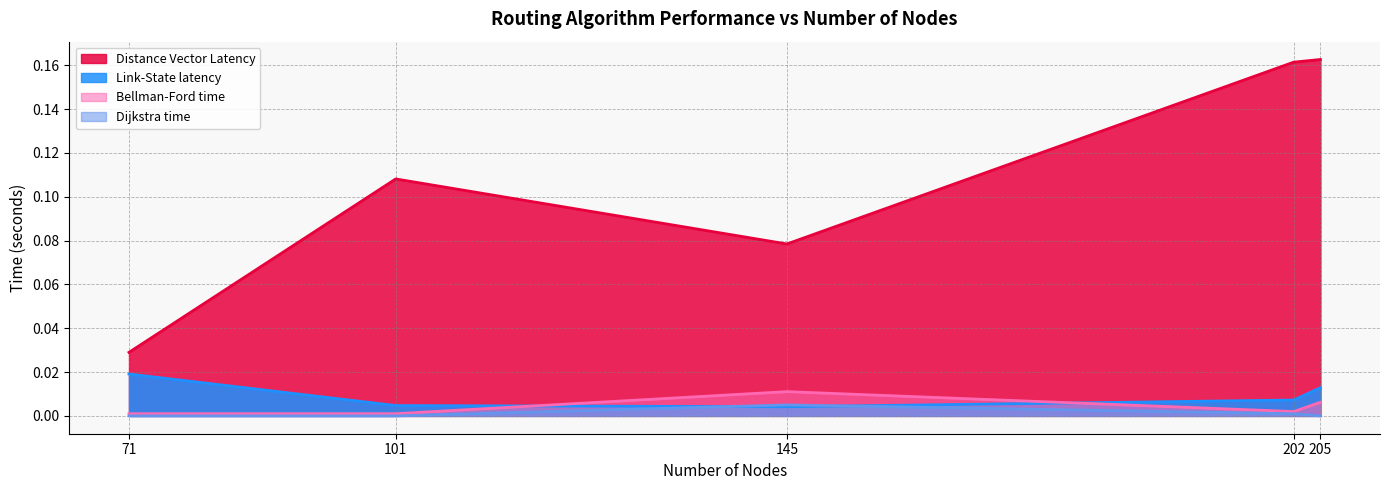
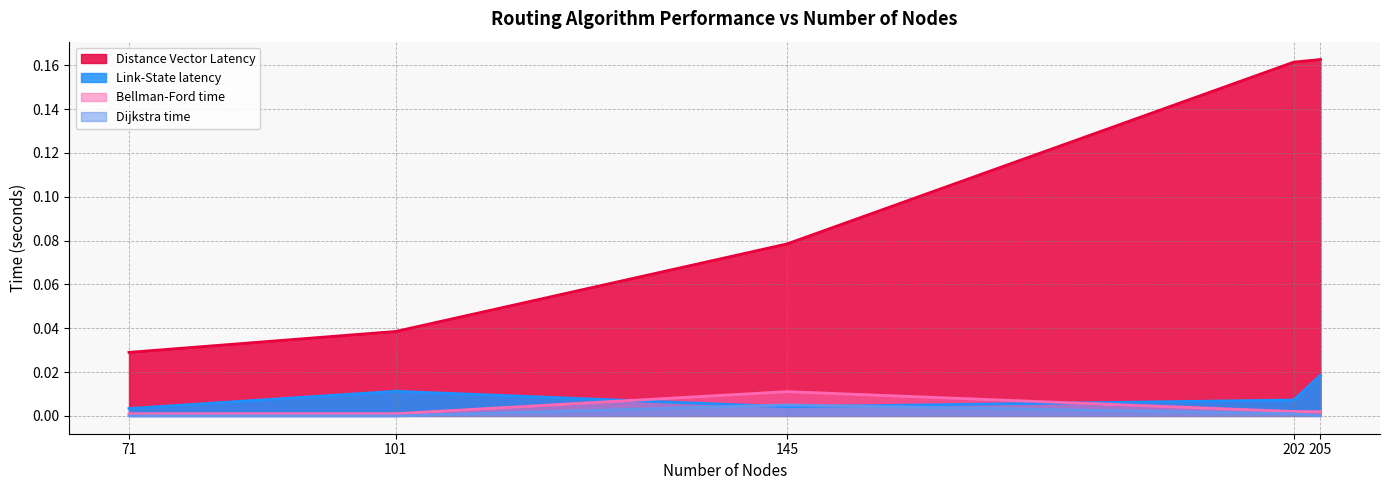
Link-State latency, 71: 0.019 -> 0.003
Distance Vector Latency, 101: 0.108 -> 0.039
Link-State latency, 101: 0.005 -> 0.011
Link-State latency, 205: 0.013 -> 0.019
Bellman-Ford time, 205: 0.006 -> 0.002
